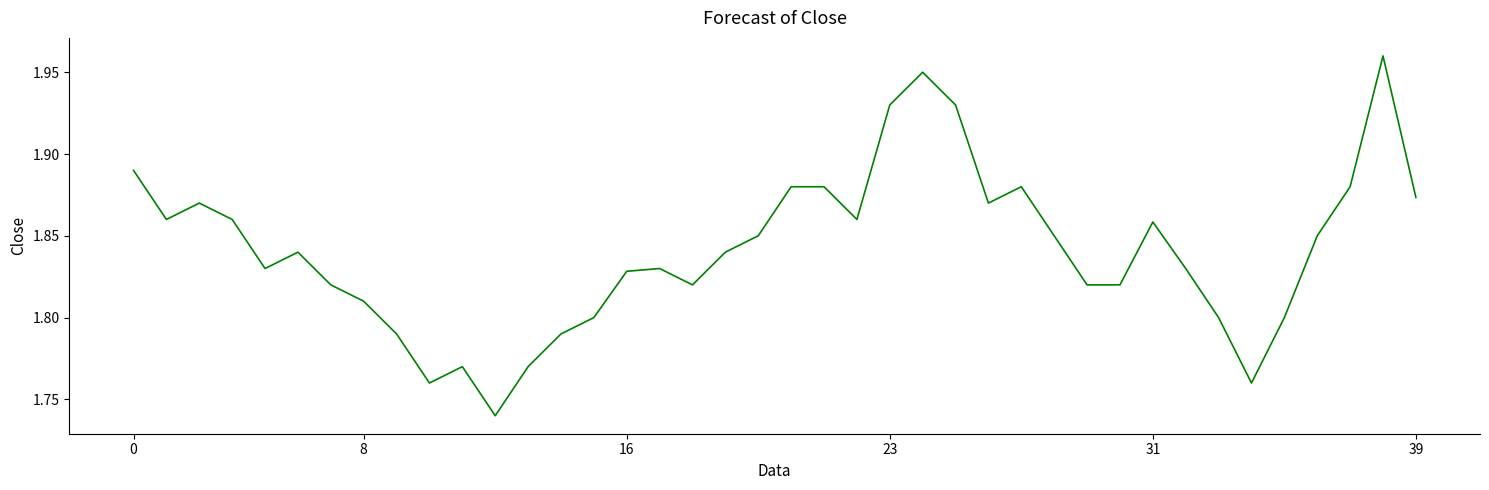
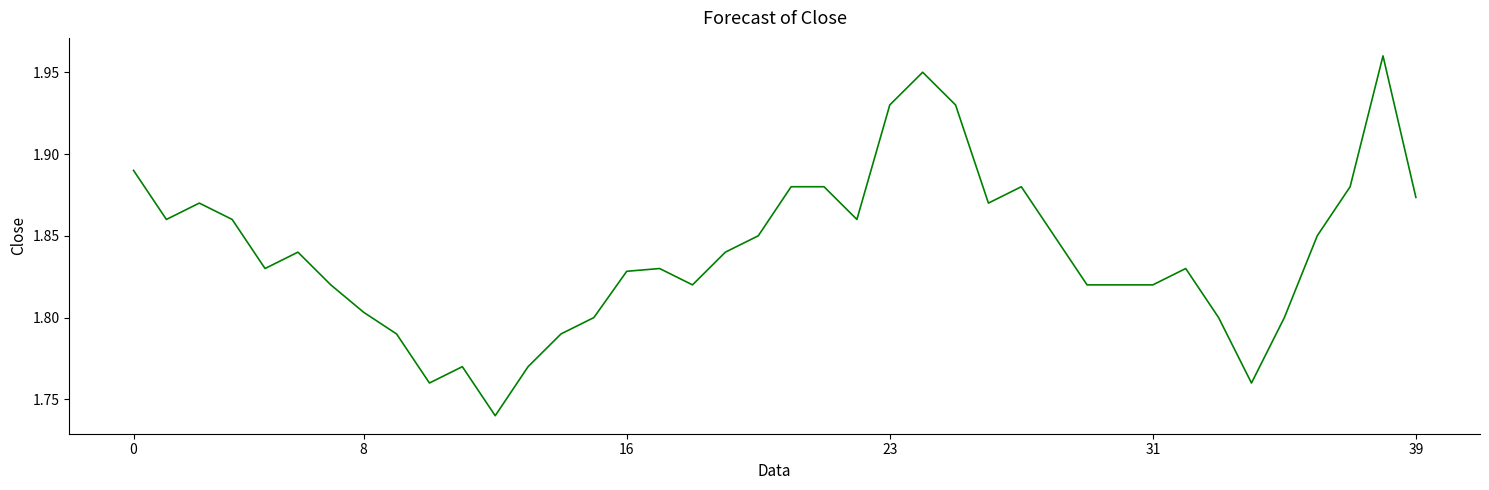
8: 1.810 -> 1.803
31: 1.858 -> 1.820
